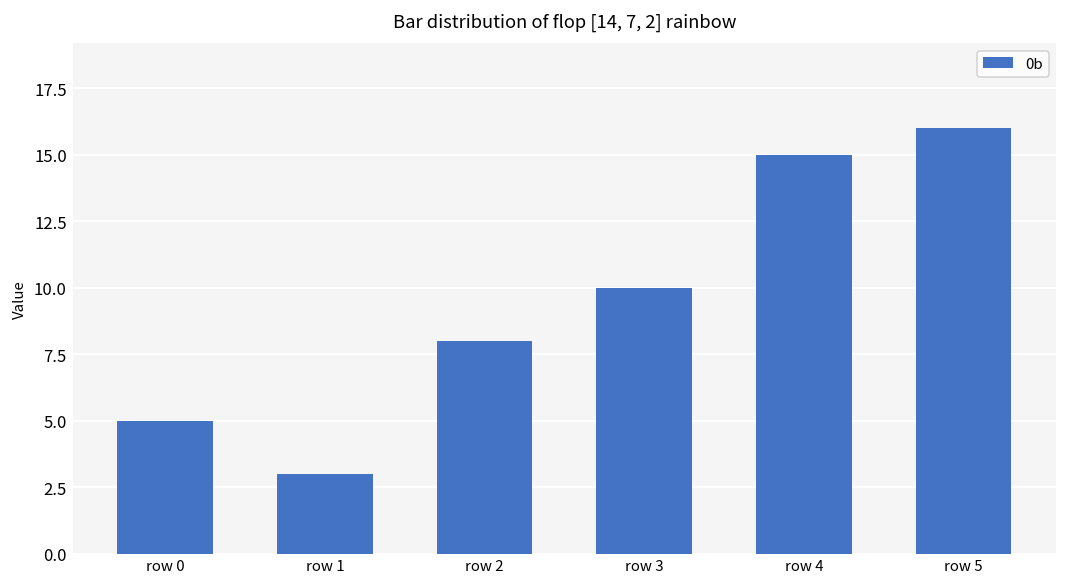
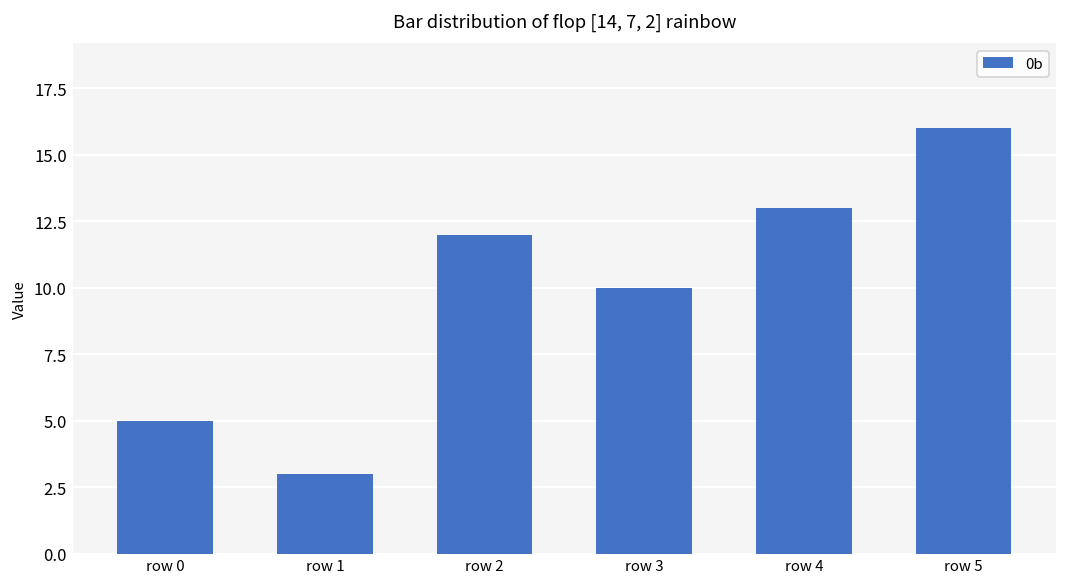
row 2: 8 -> 12
row 4: 15 -> 13
